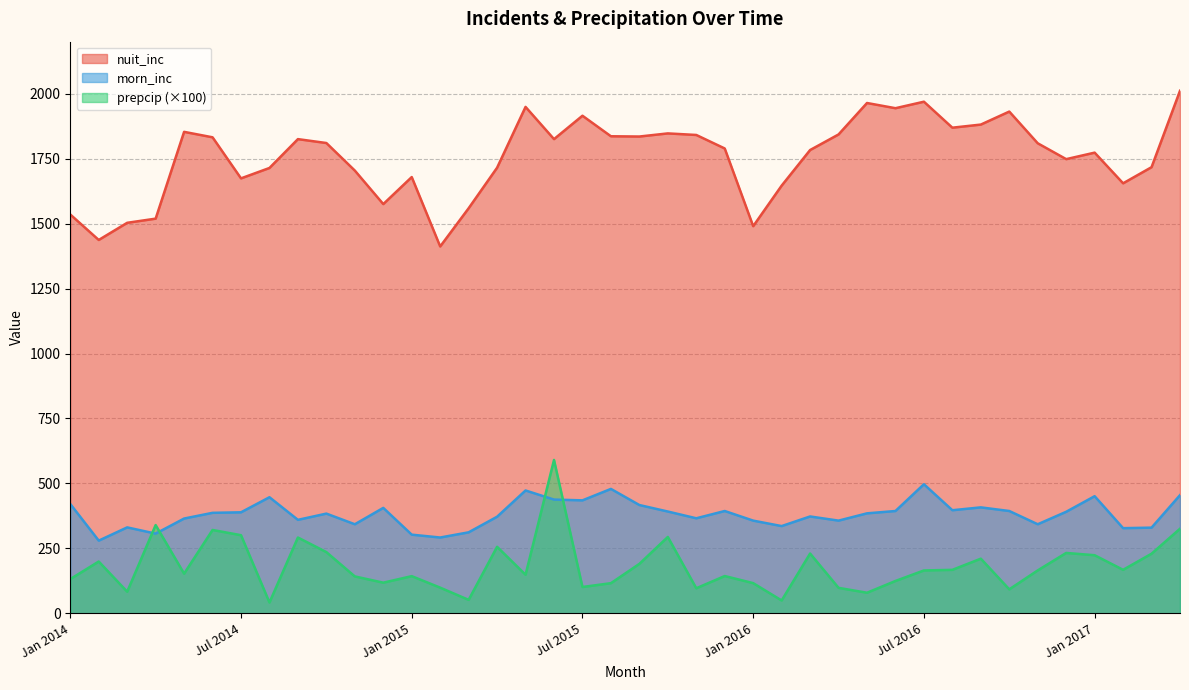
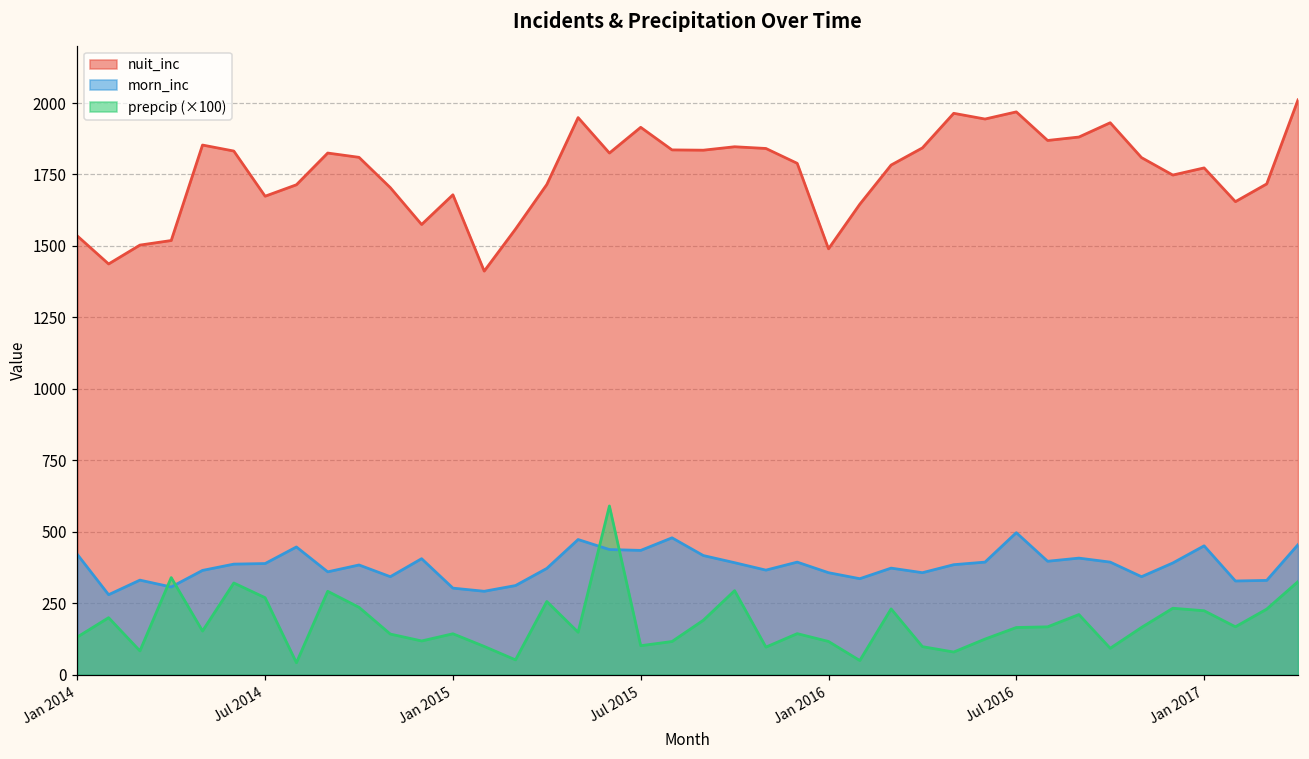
prepcip (×100), Jul 2014: 300 -> 270
